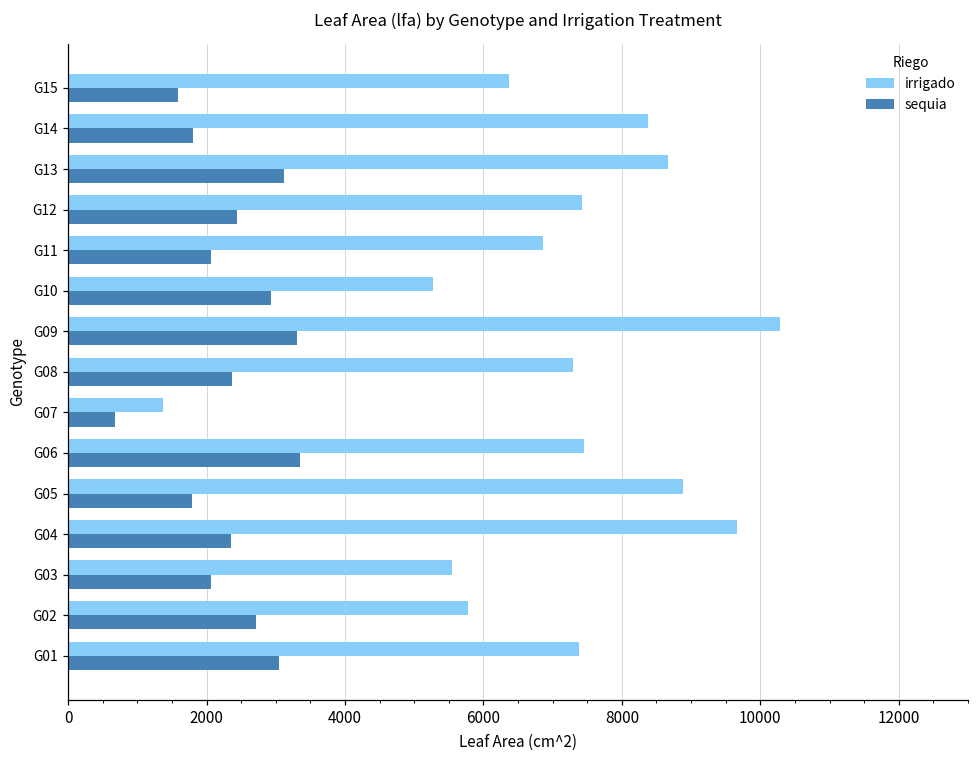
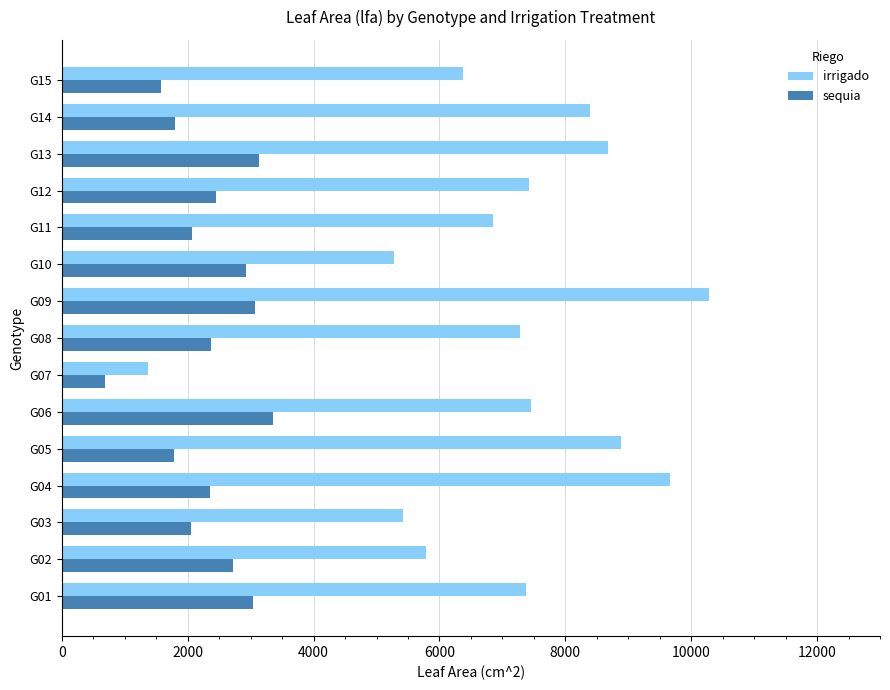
sequia, G09: 3300 -> 3100
irrigado, G03: 5500 -> 5400
